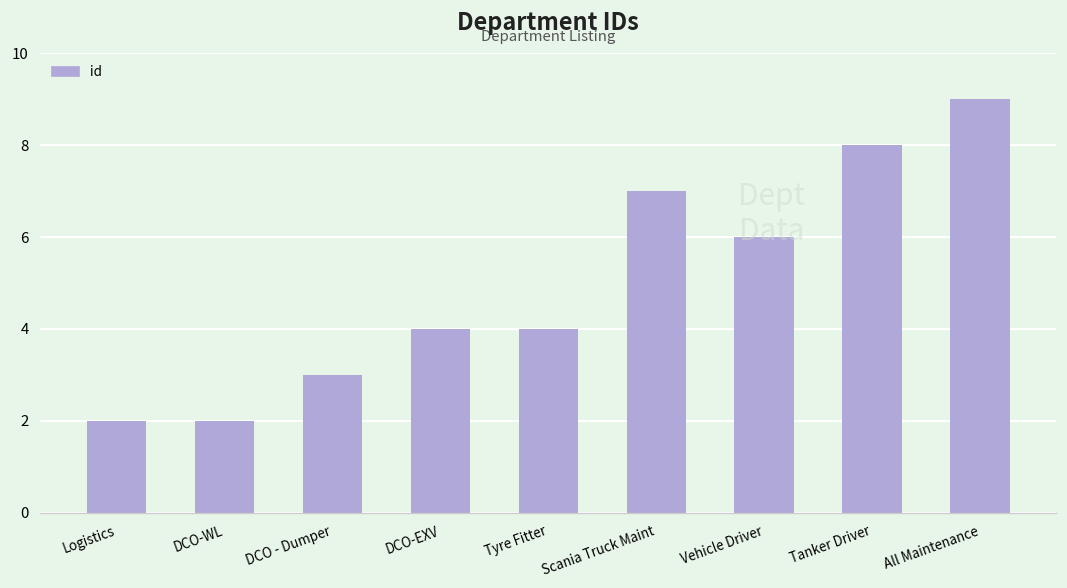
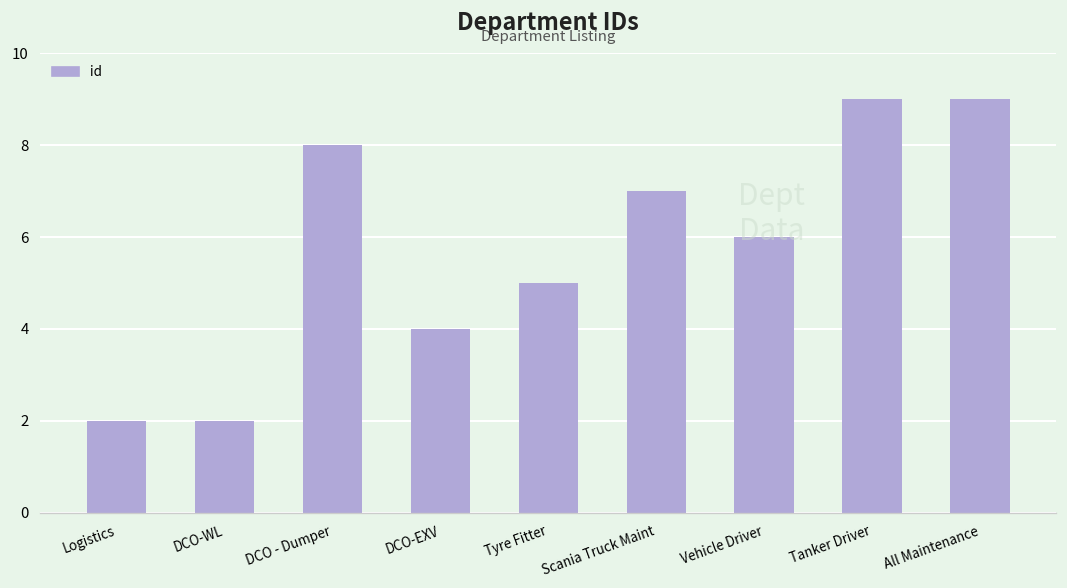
DCO - Dumper: 3 -> 8
Tyre Fitter: 4 -> 5
Tanker Driver: 8 -> 9
